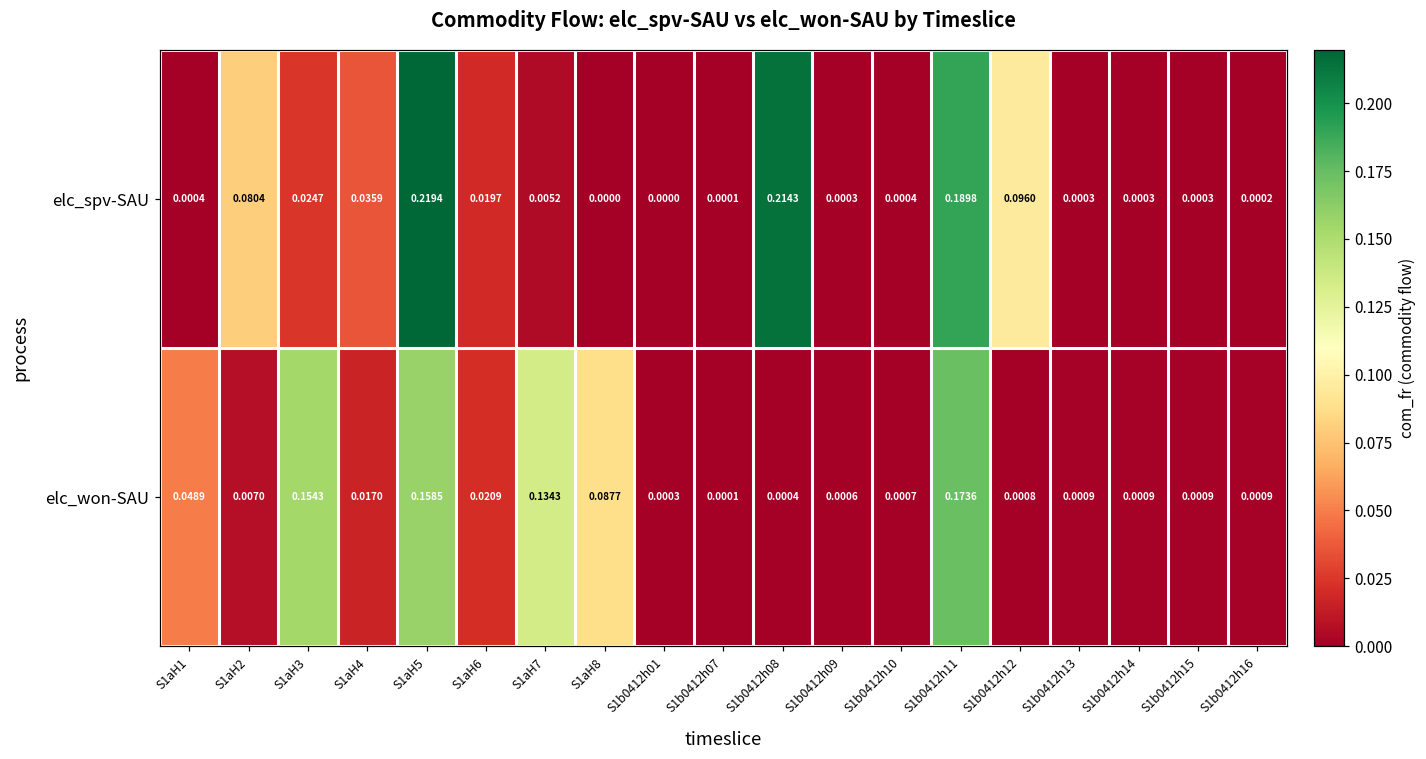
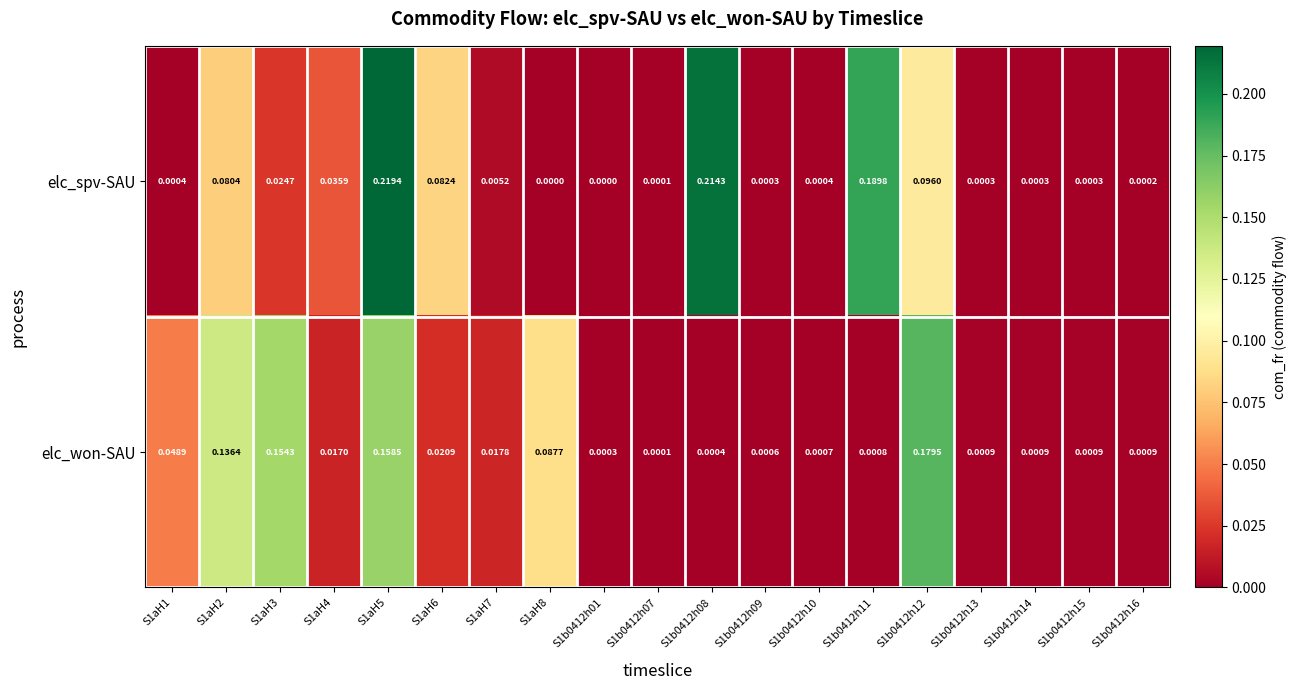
elc_spv-SAU, S1aH6: 0.0197 -> 0.0824
elc_won-SAU, S1aH2: 0.0070 -> 0.1364
elc_won-SAU, S1aH7: 0.1343 -> 0.0178
elc_won-SAU, S1b0412h11: 0.1736 -> 0.0008
elc_won-SAU, S1b0412h12: 0.0008 -> 0.1795
